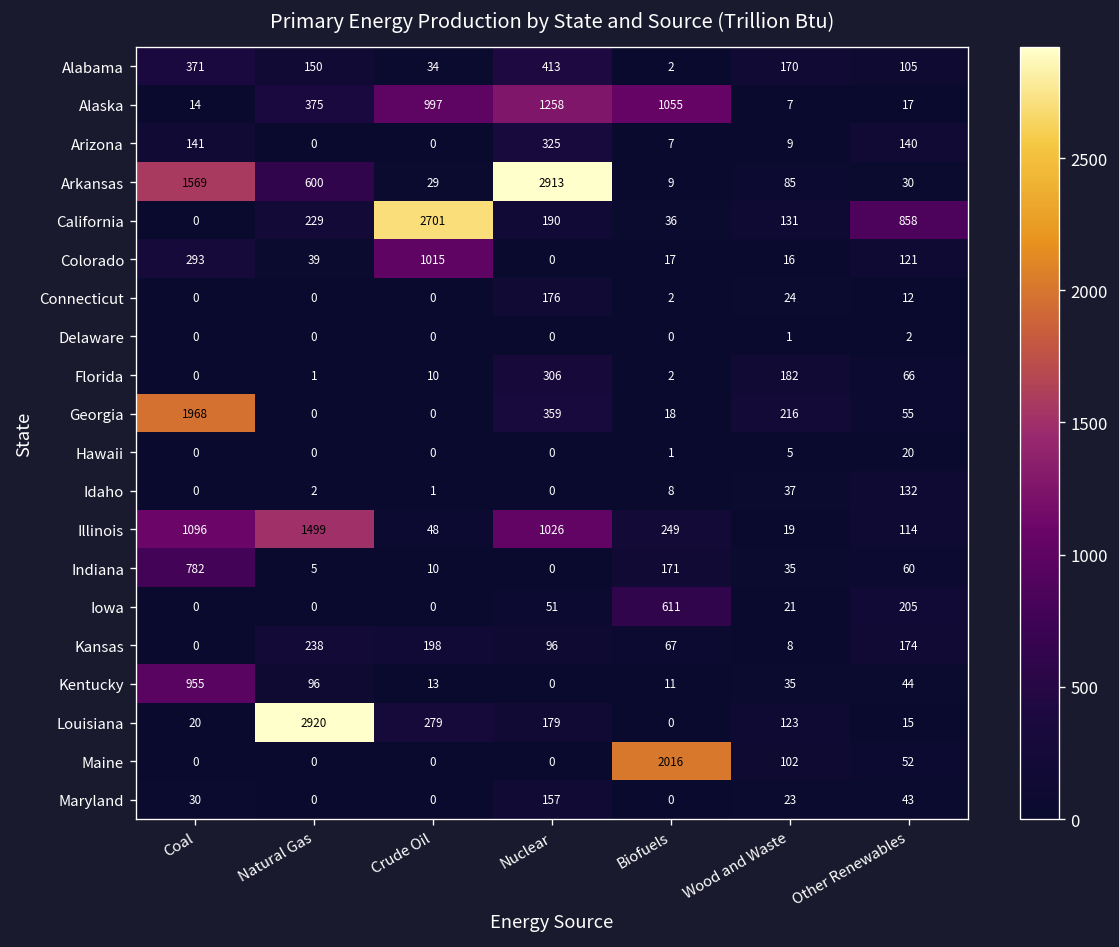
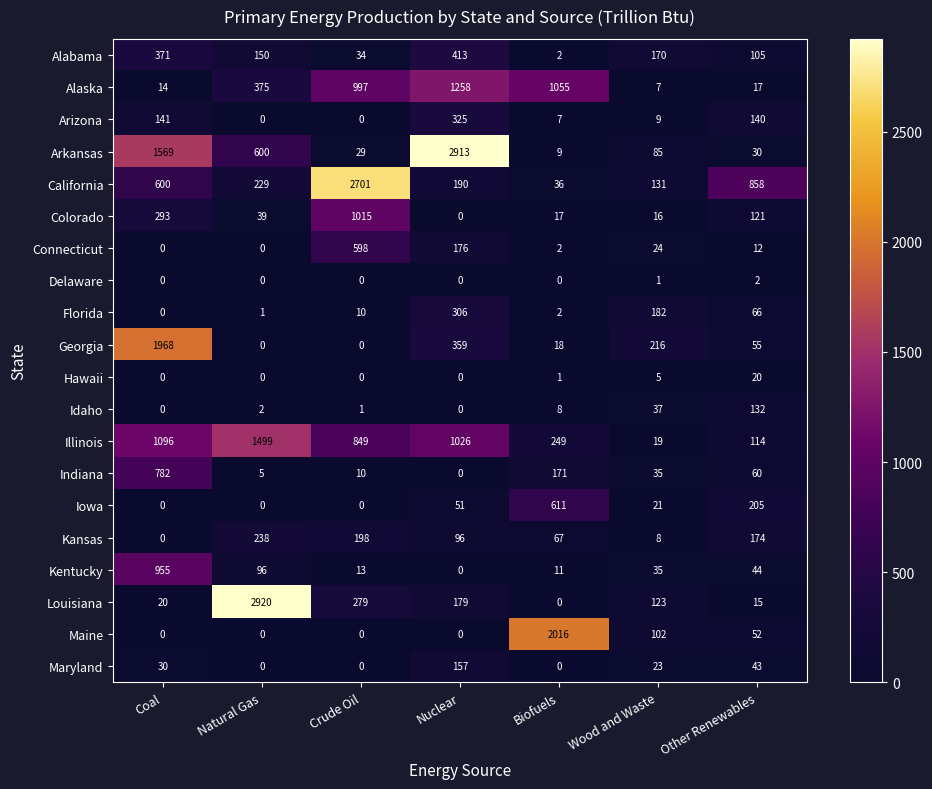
California, Coal: 0 -> 600
Connecticut, Crude Oil: 0 -> 598
Illinois, Crude Oil: 48 -> 849
